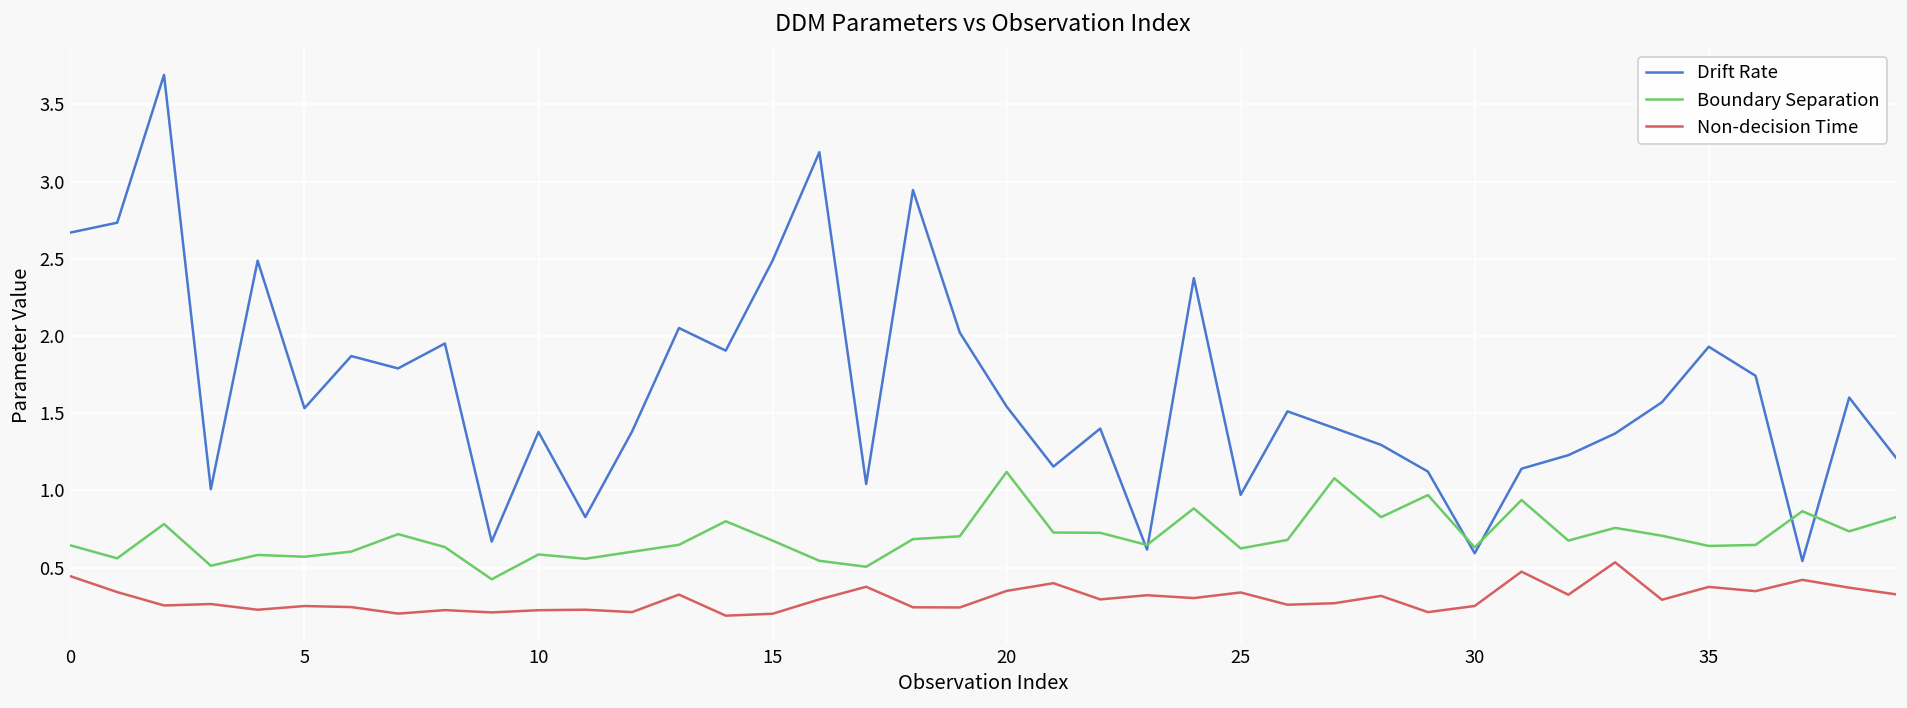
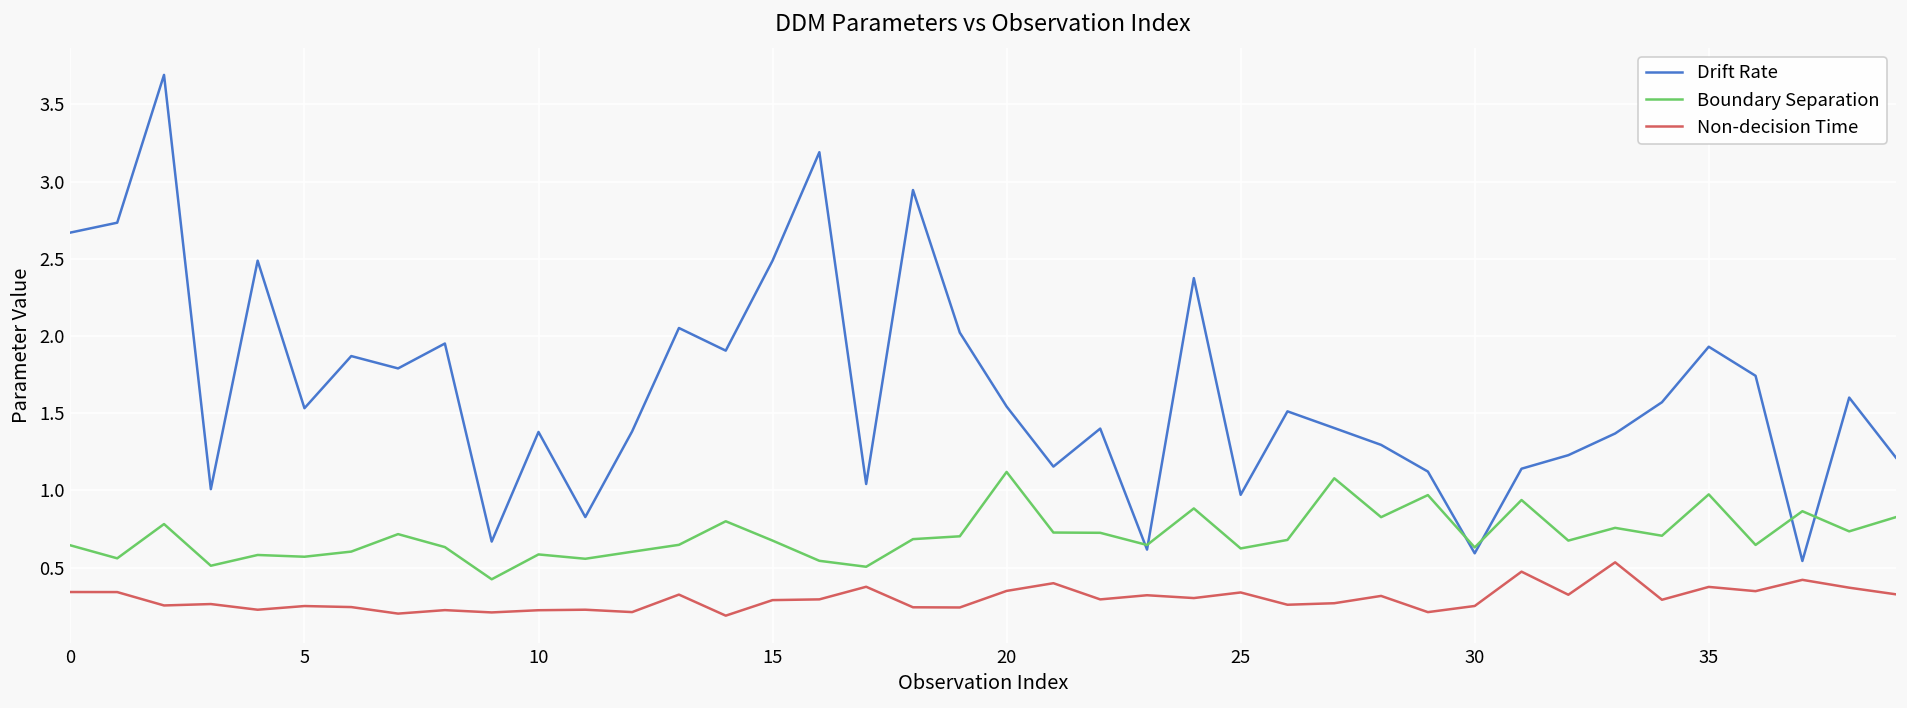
Non-decision Time, 0: 0.44 -> 0.34
Non-decision Time, 15: 0.20 -> 0.29
Boundary Separation, 35: 0.64 -> 0.97
